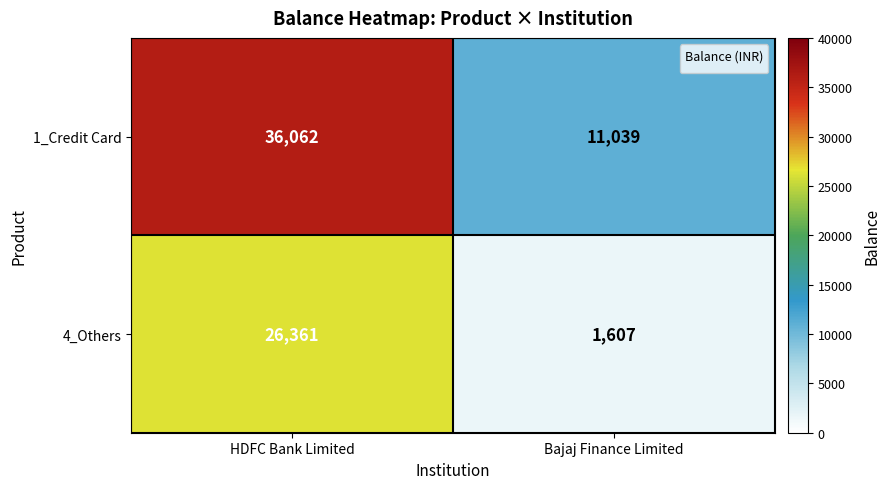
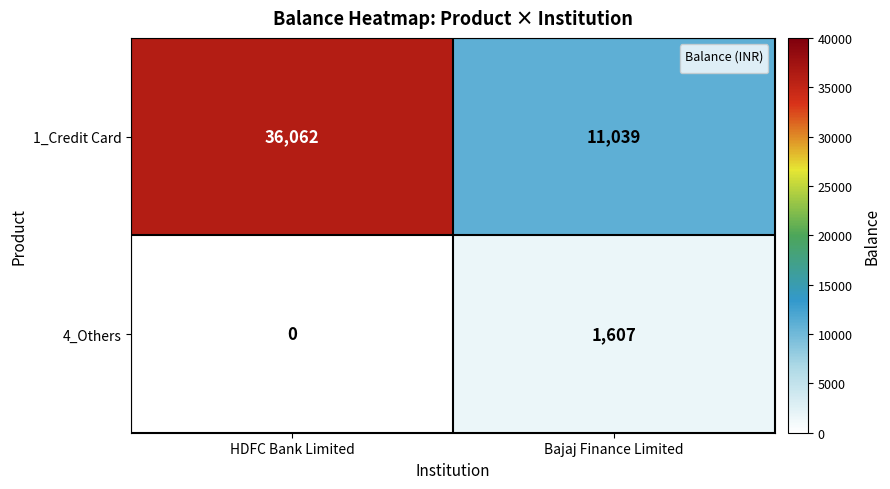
4_Others, HDFC Bank Limited: 26,361 -> 0
